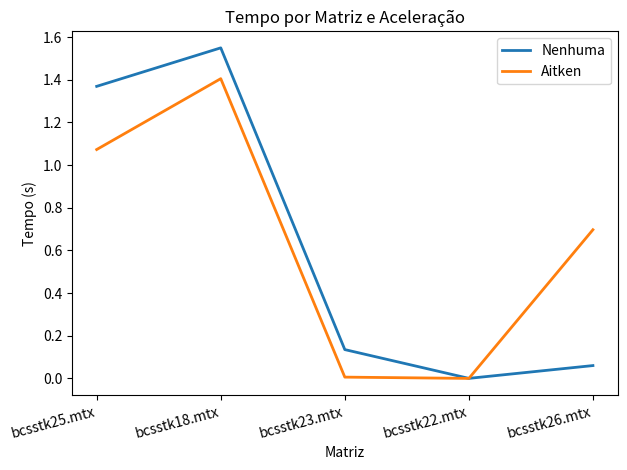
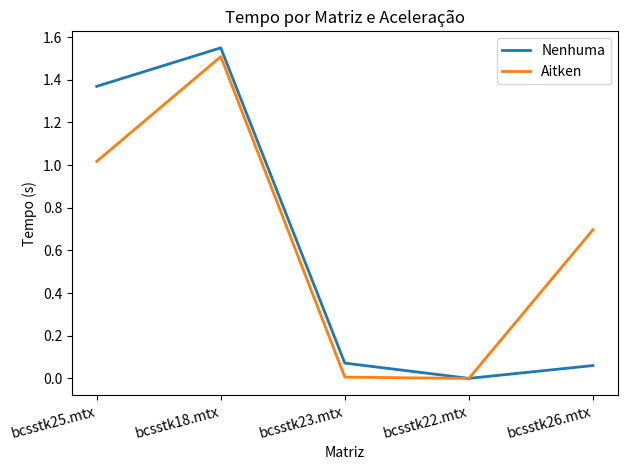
Aitken, bcsstk25.mtx: 1.07 -> 1.02
Aitken, bcsstk18.mtx: 1.40 -> 1.51
Nenhuma, bcsstk23.mtx: 0.14 -> 0.07
